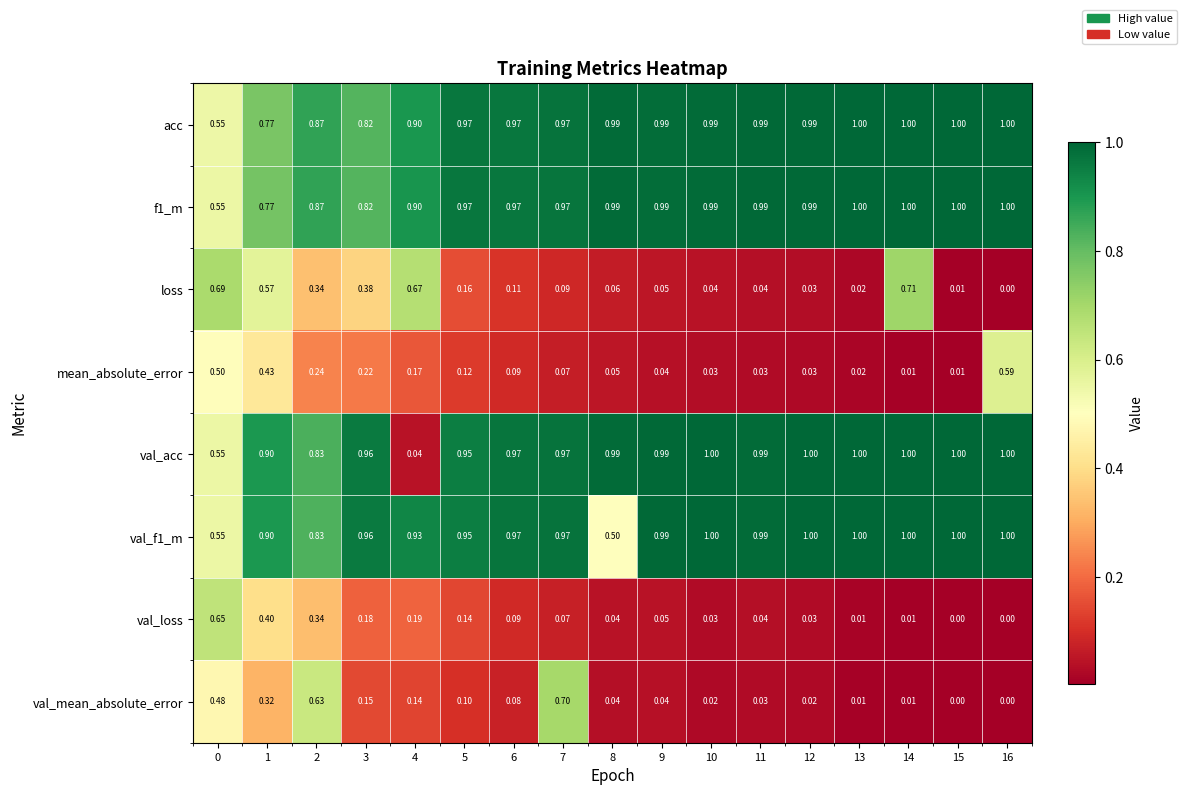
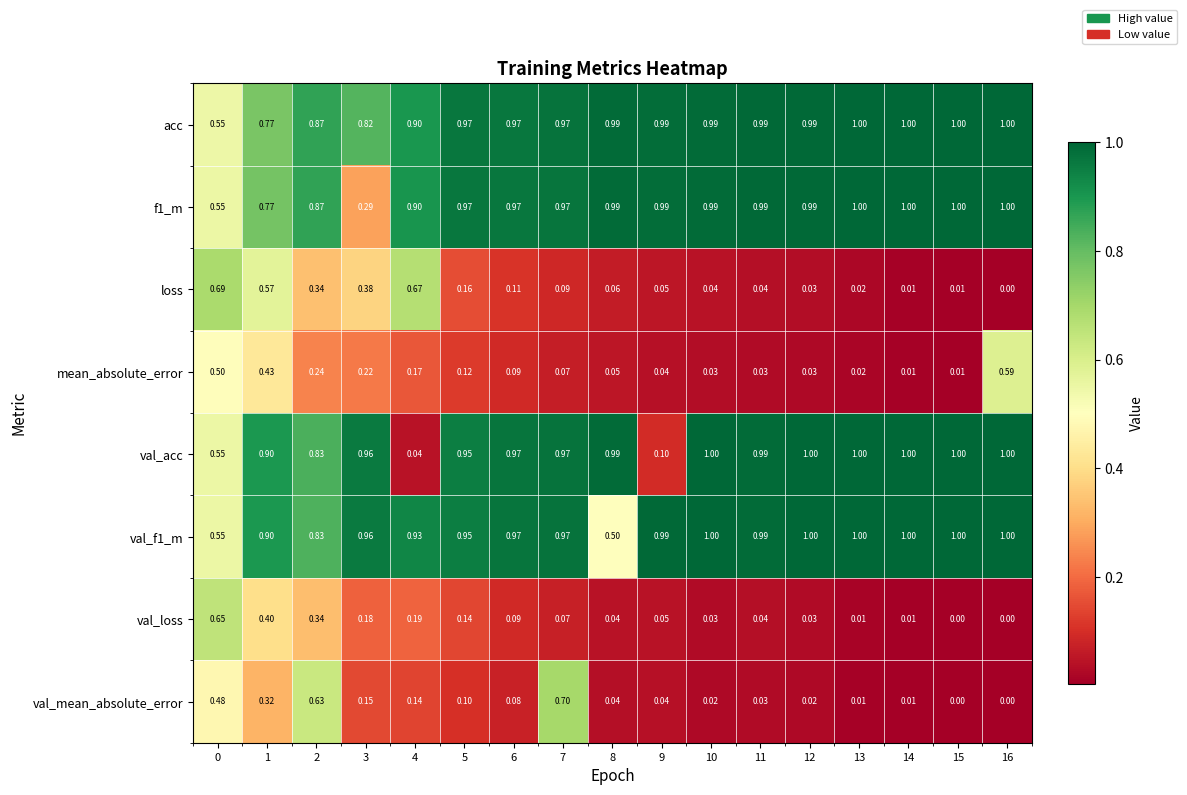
f1_m, 3: 0.82 -> 0.29
loss, 14: 0.71 -> 0.01
val_acc, 9: 0.99 -> 0.10
